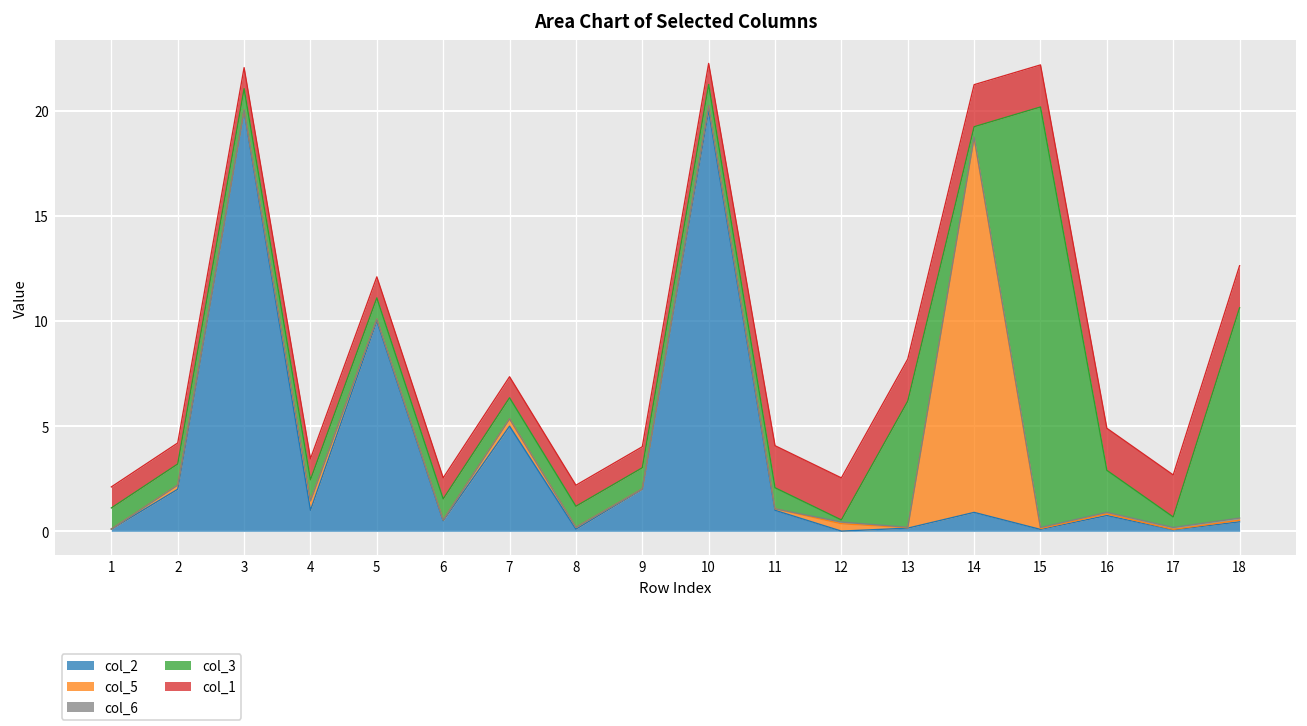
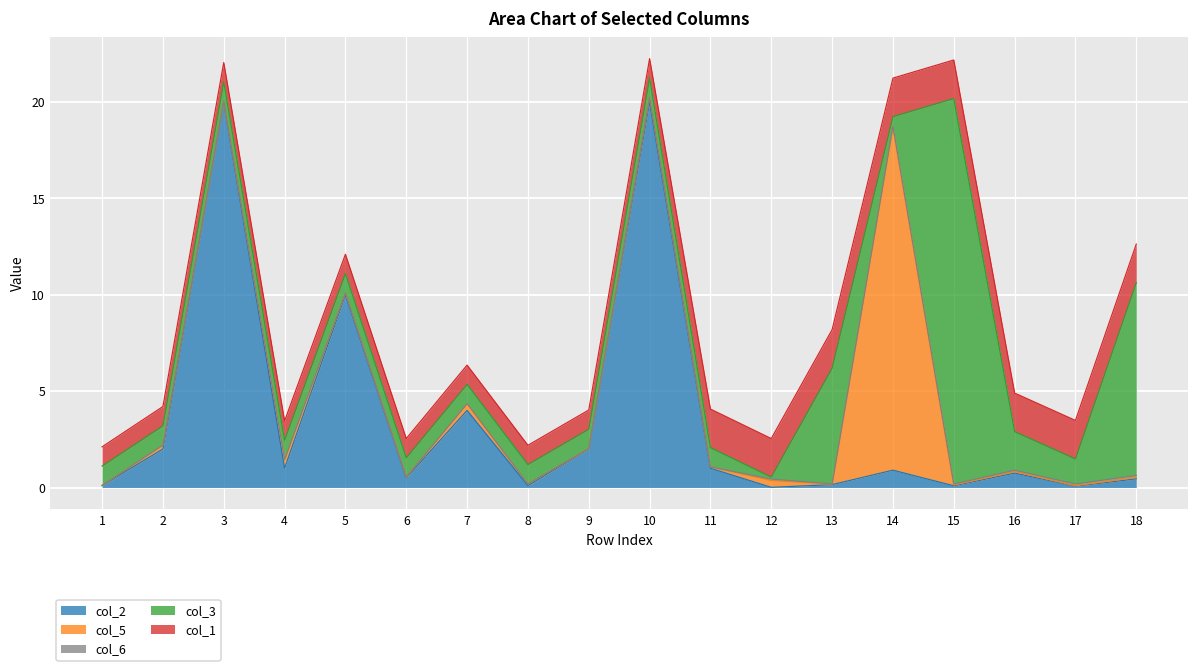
col_2, 7: 5 -> 4
col_3, 17: 0.5 -> 1.3
